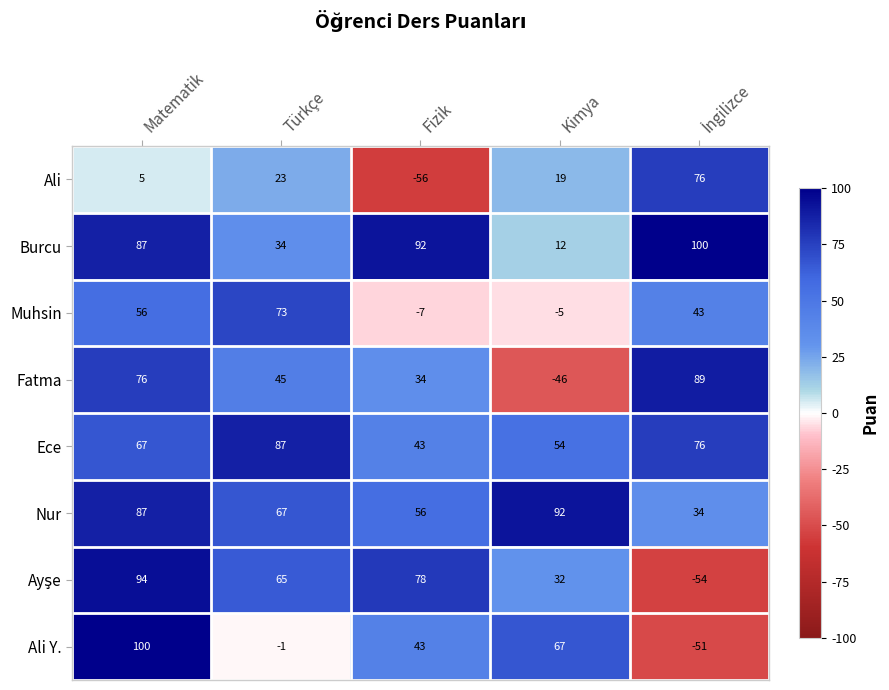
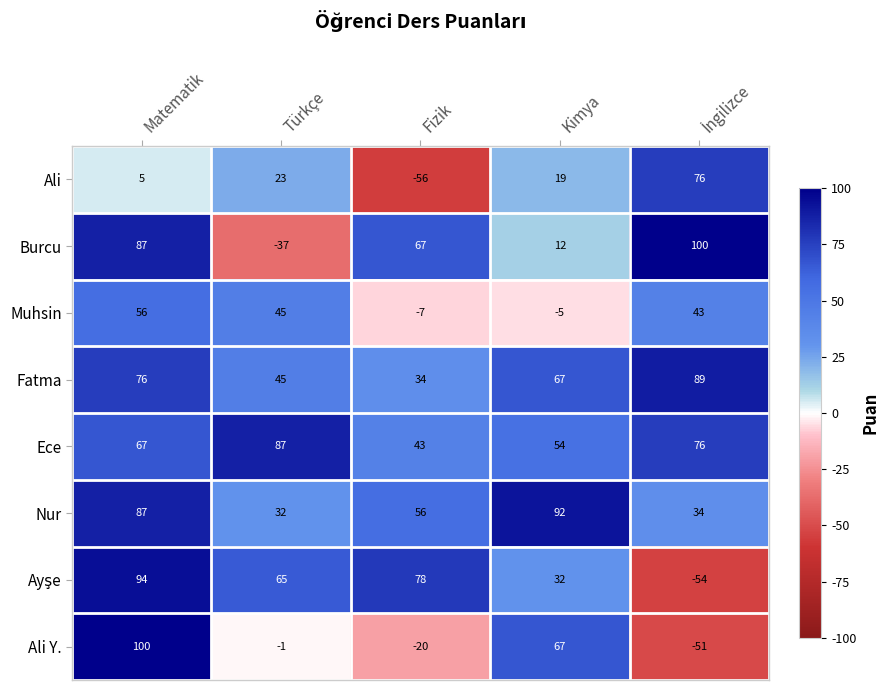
Burcu, Türkçe: 34 -> -37
Burcu, Fizik: 92 -> 67
Muhsin, Türkçe: 73 -> 45
Fatma, Kimya: -46 -> 67
Nur, Türkçe: 67 -> 32
Ali Y., Fizik: 43 -> -20
